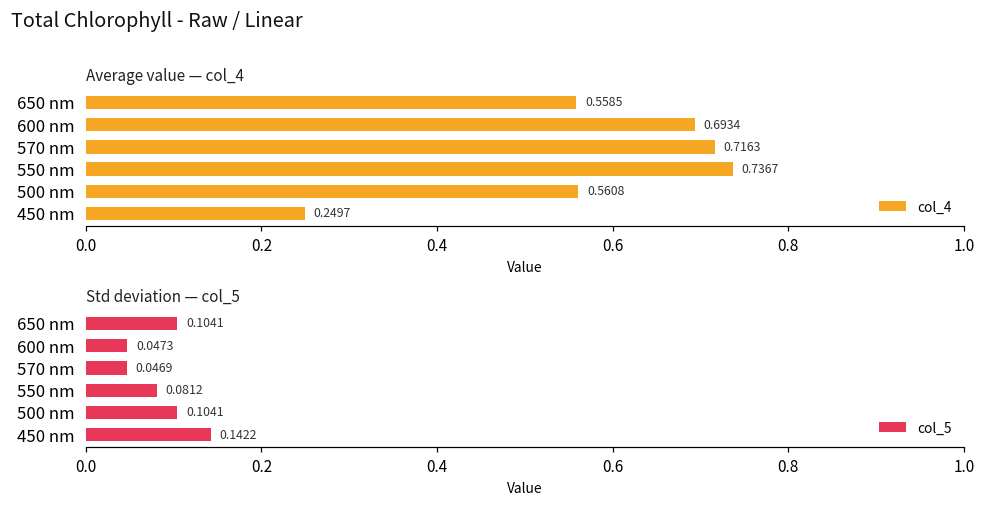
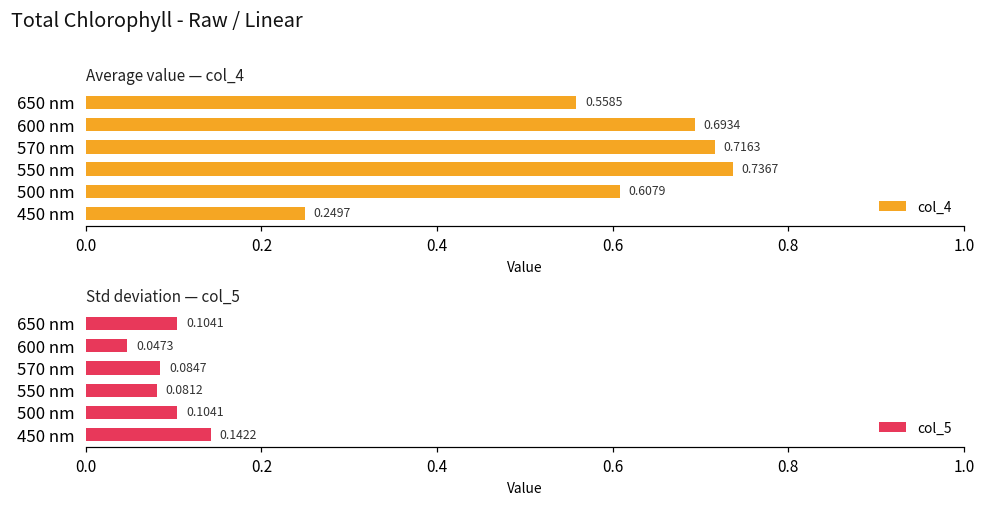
Average value — col_4, 500 nm: 0.5608 -> 0.6079
Std deviation — col_5, 570 nm: 0.0469 -> 0.0847
